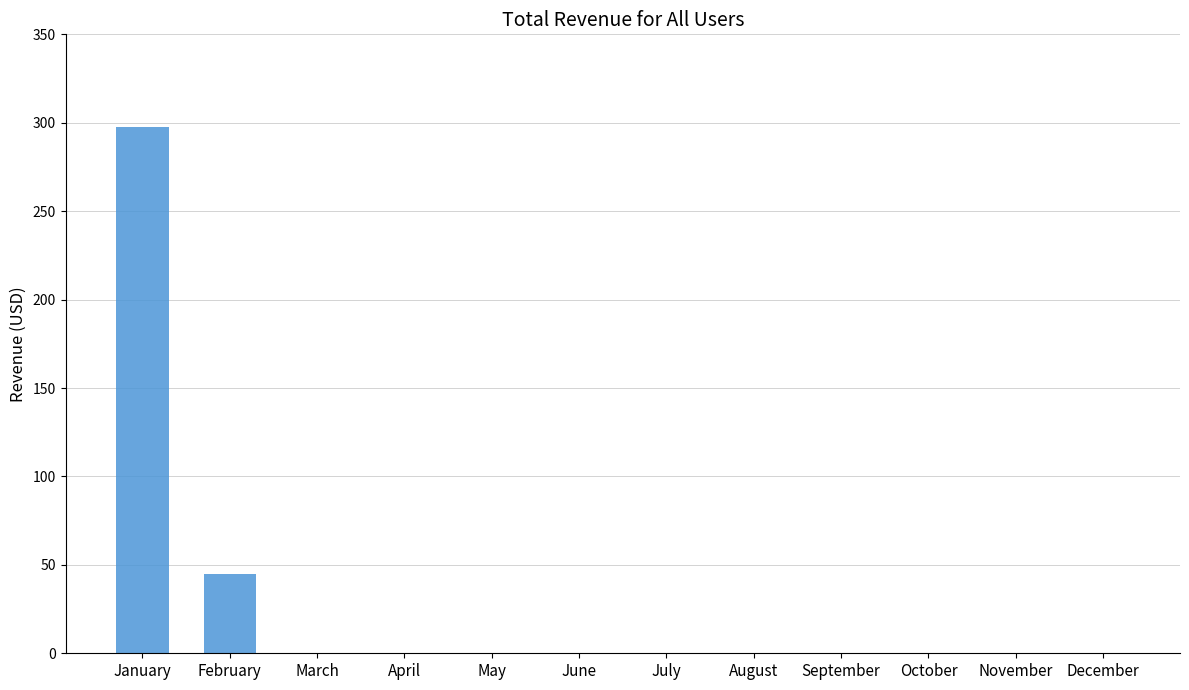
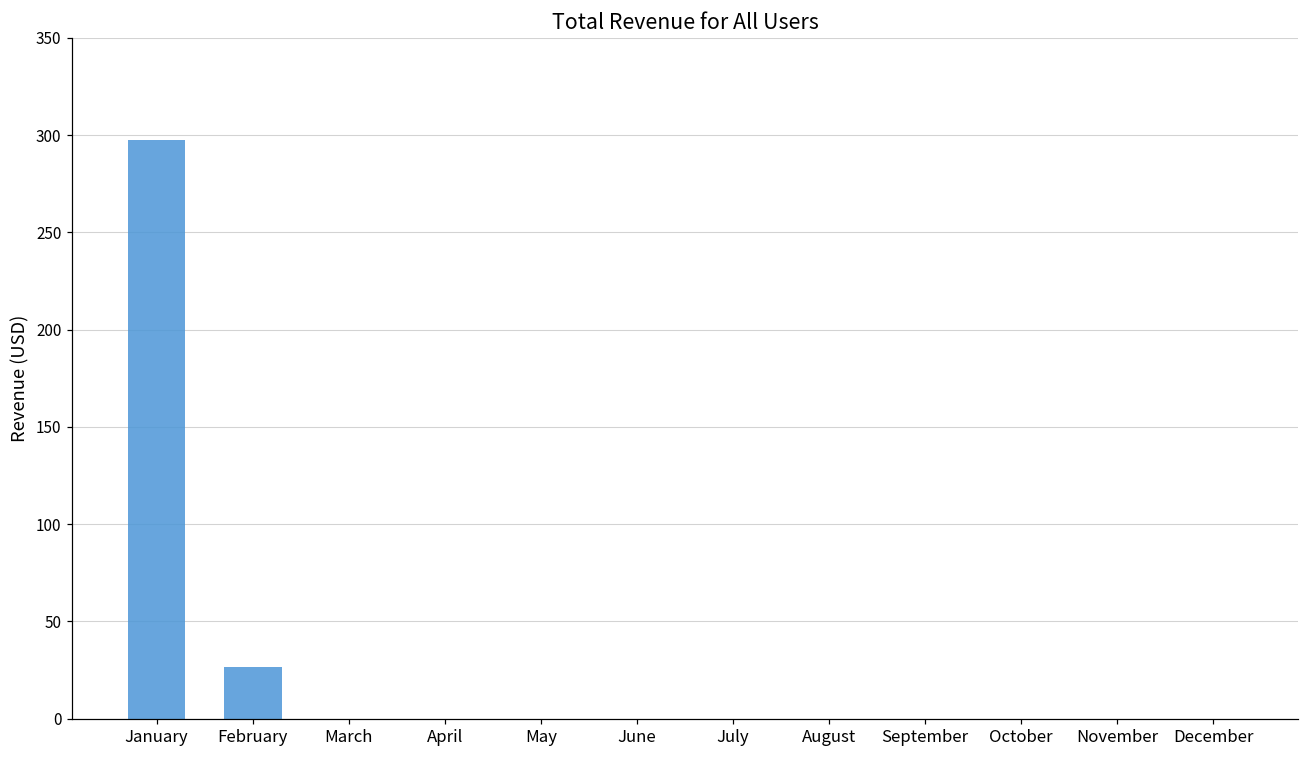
February: 45 -> 26
